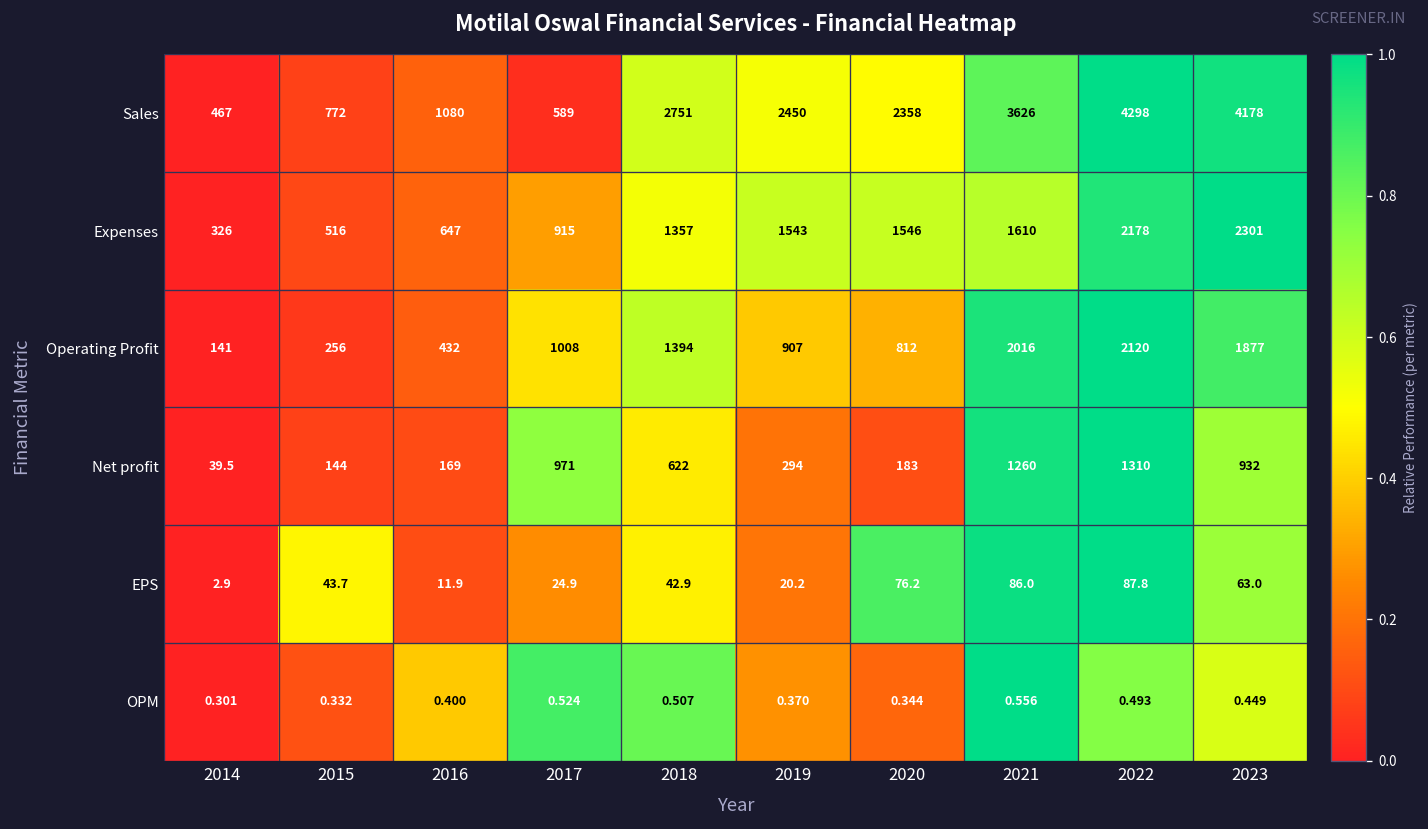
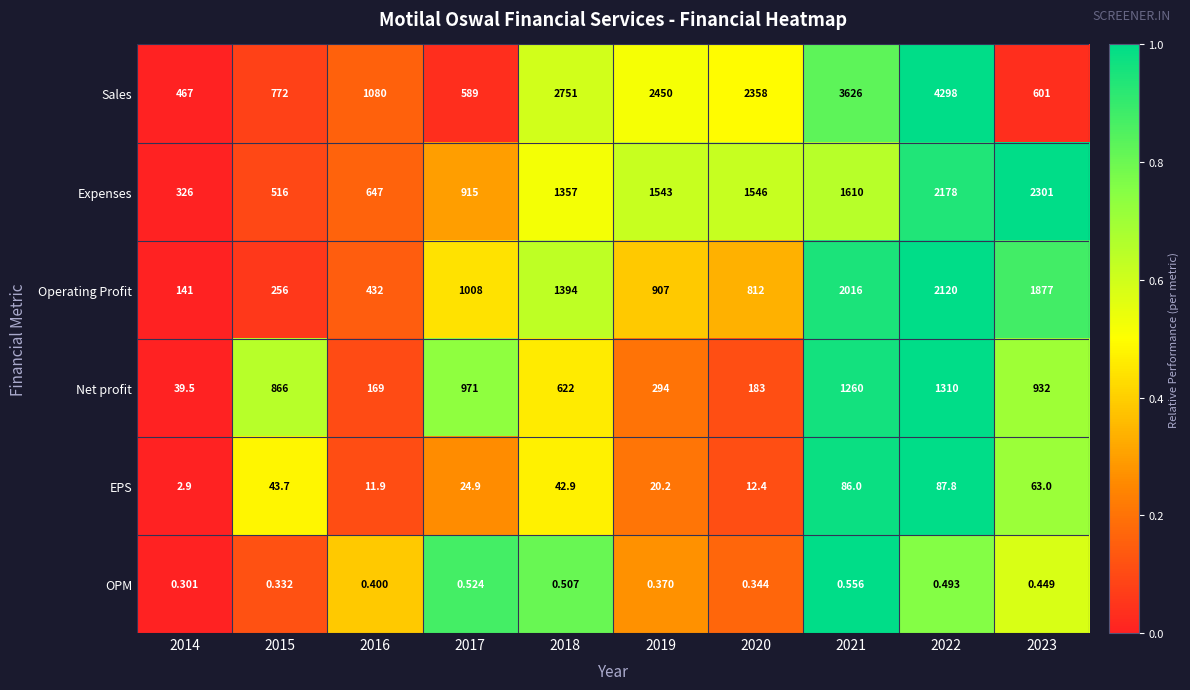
Sales, 2023: 4178 -> 601
Net profit, 2015: 144 -> 866
EPS, 2020: 76.2 -> 12.4
